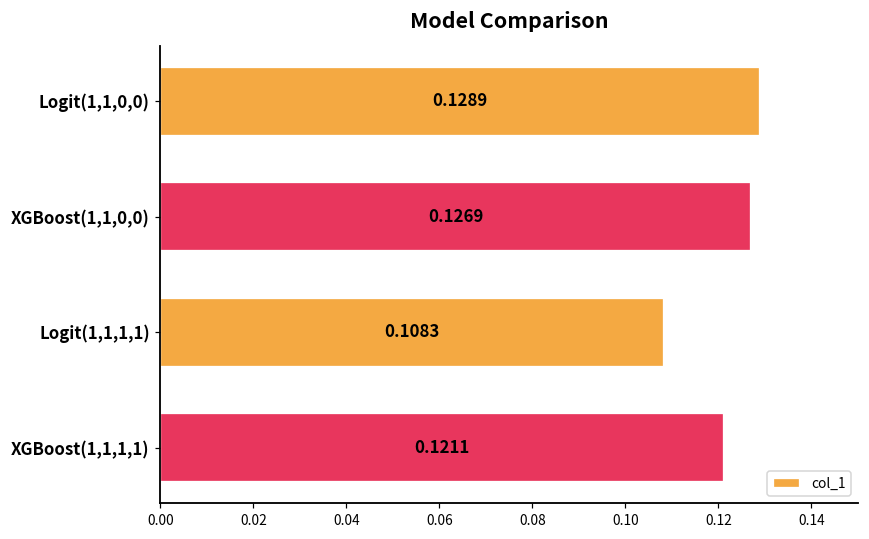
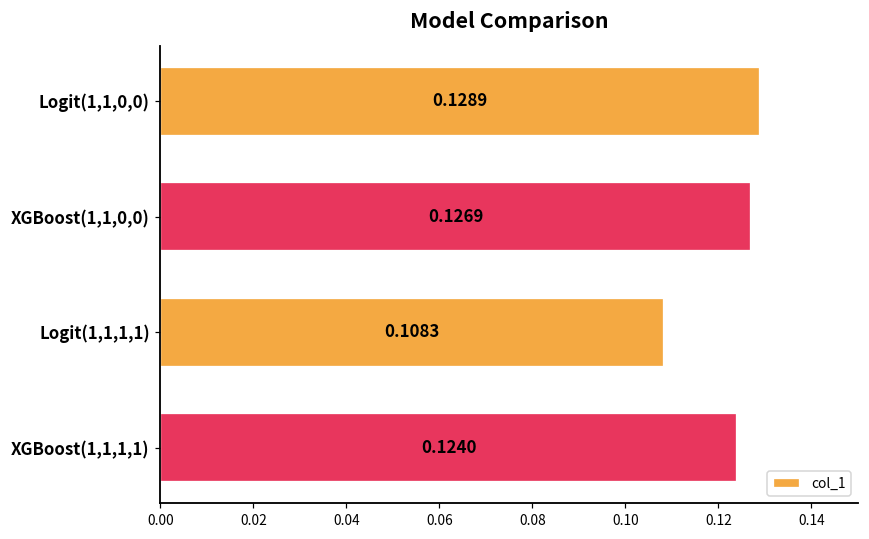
XGBoost(1,1,1,1): 0.1211 -> 0.1240
